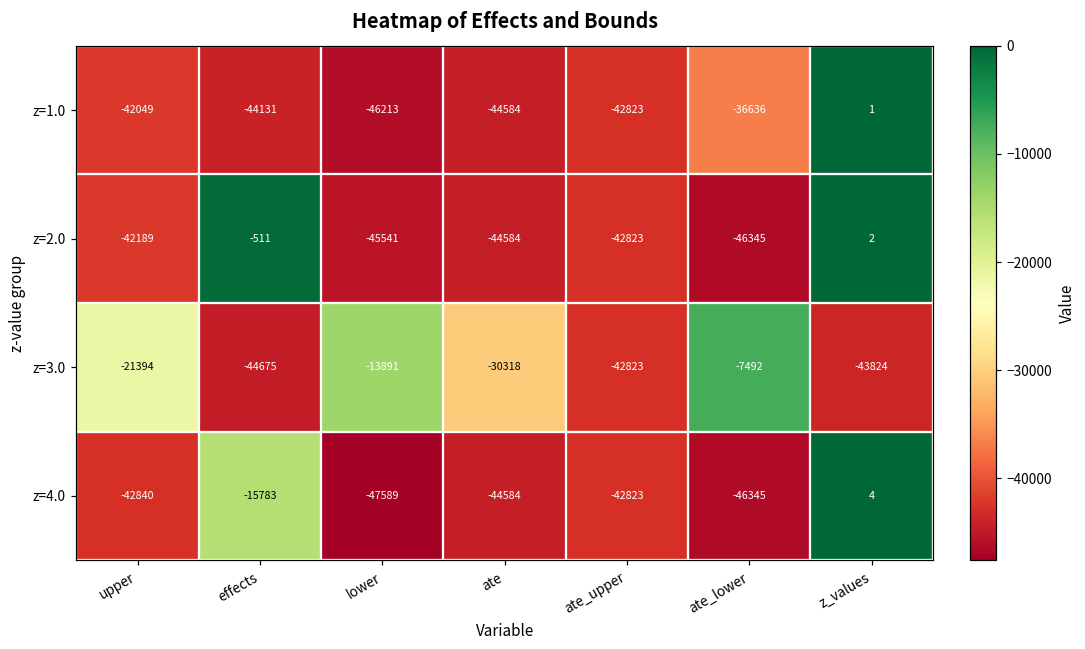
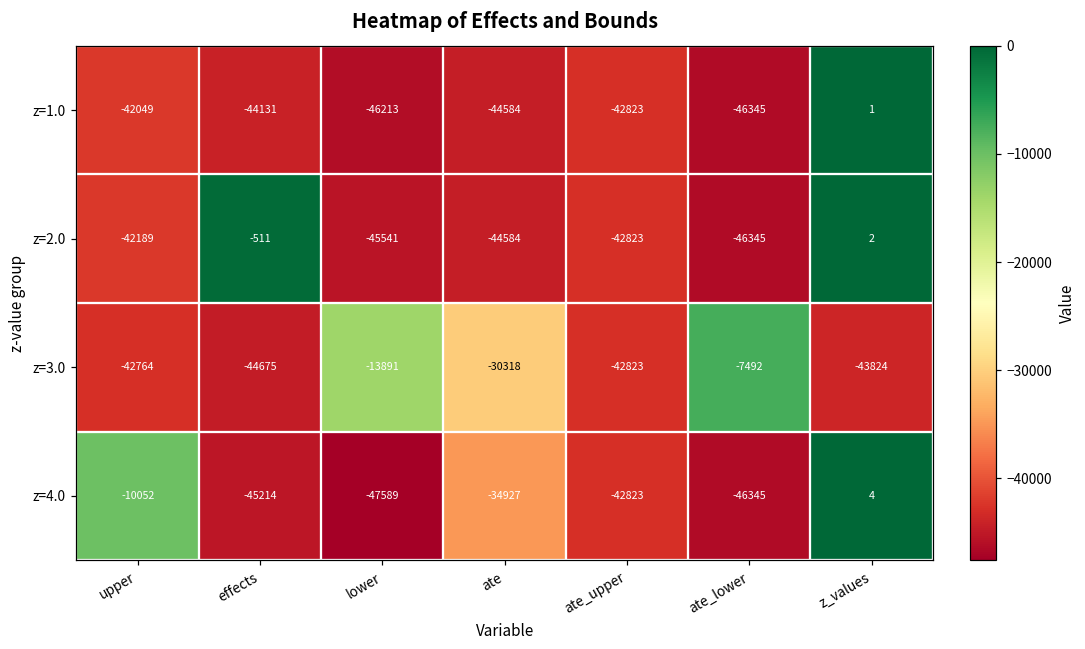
z=1.0, ate_lower: -36636 -> -46345
z=3.0, upper: -21394 -> -42764
z=4.0, upper: -42840 -> -10052
z=4.0, effects: -15783 -> -45214
z=4.0, ate: -44584 -> -34927
